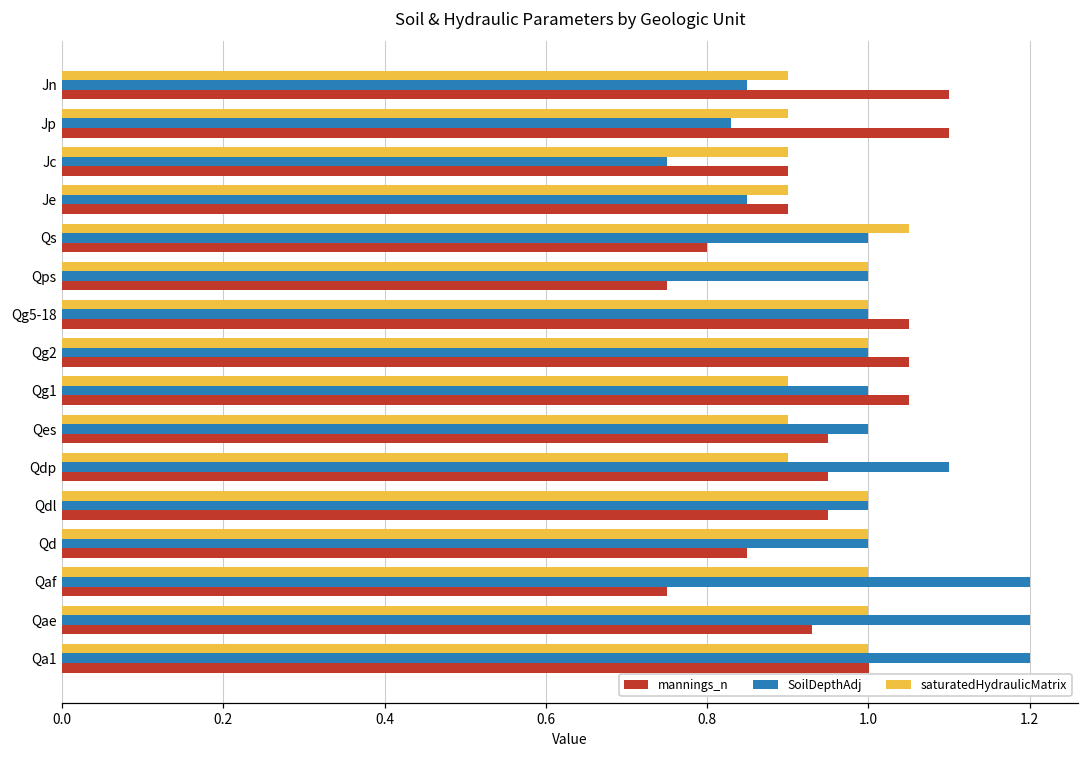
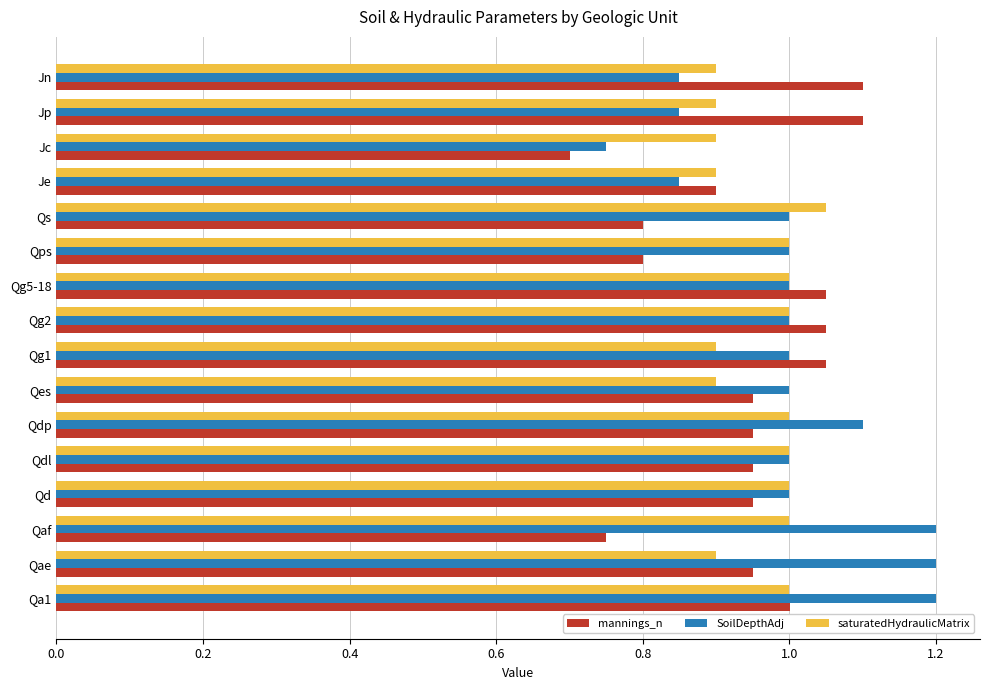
SoilDepthAdj, Jp: 0.83 -> 0.85
mannings_n, Jc: 0.9 -> 0.7
mannings_n, Qps: 0.75 -> 0.80
saturatedHydraulicMatrix, Qdp: 0.9 -> 1.0
mannings_n, Qd: 0.85 -> 0.95
saturatedHydraulicMatrix, Qae: 1.0 -> 0.9
mannings_n, Qae: 0.93 -> 0.95
